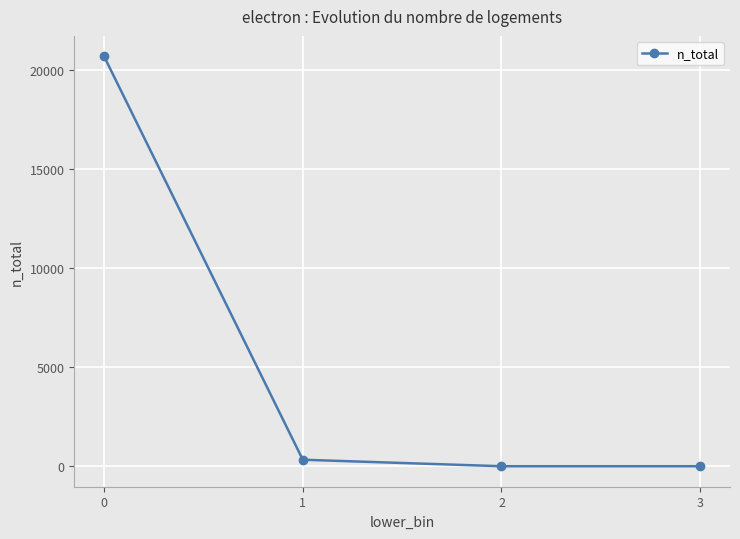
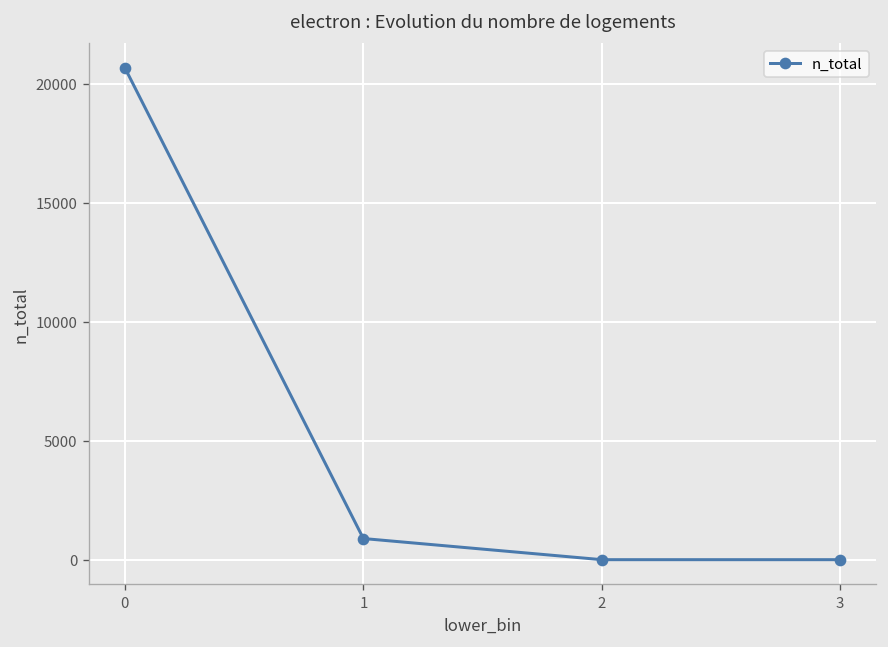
1: 300 -> 900
